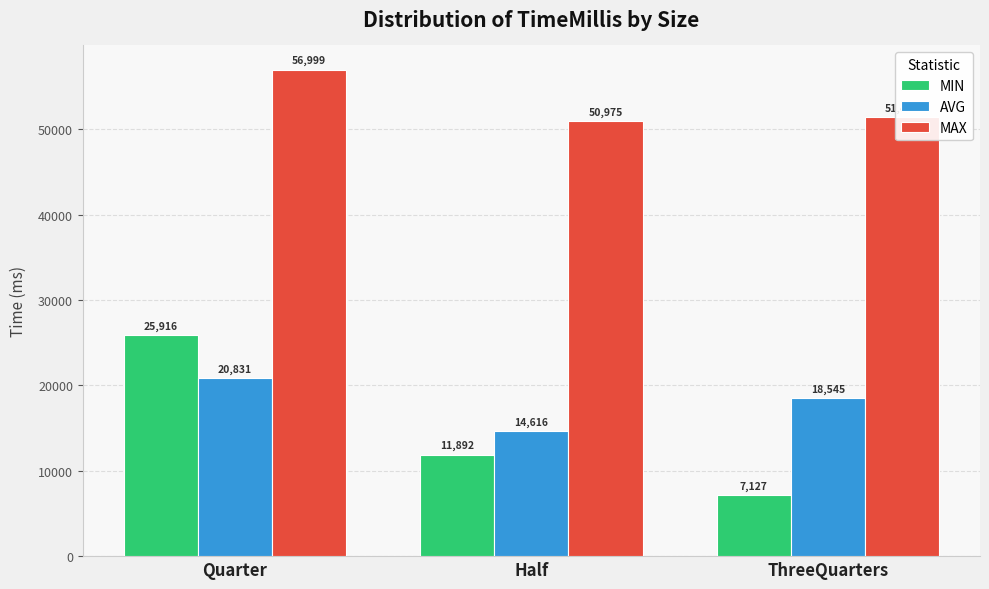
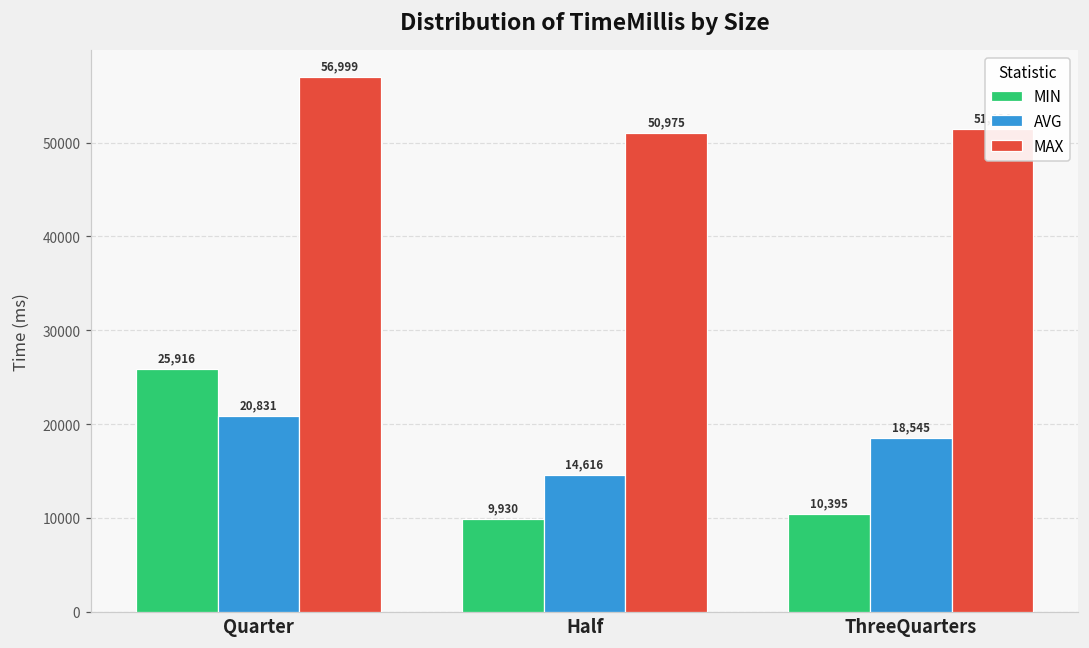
MIN, Half: 11,892 -> 9,930
MIN, ThreeQuarters: 7,127 -> 10,395
